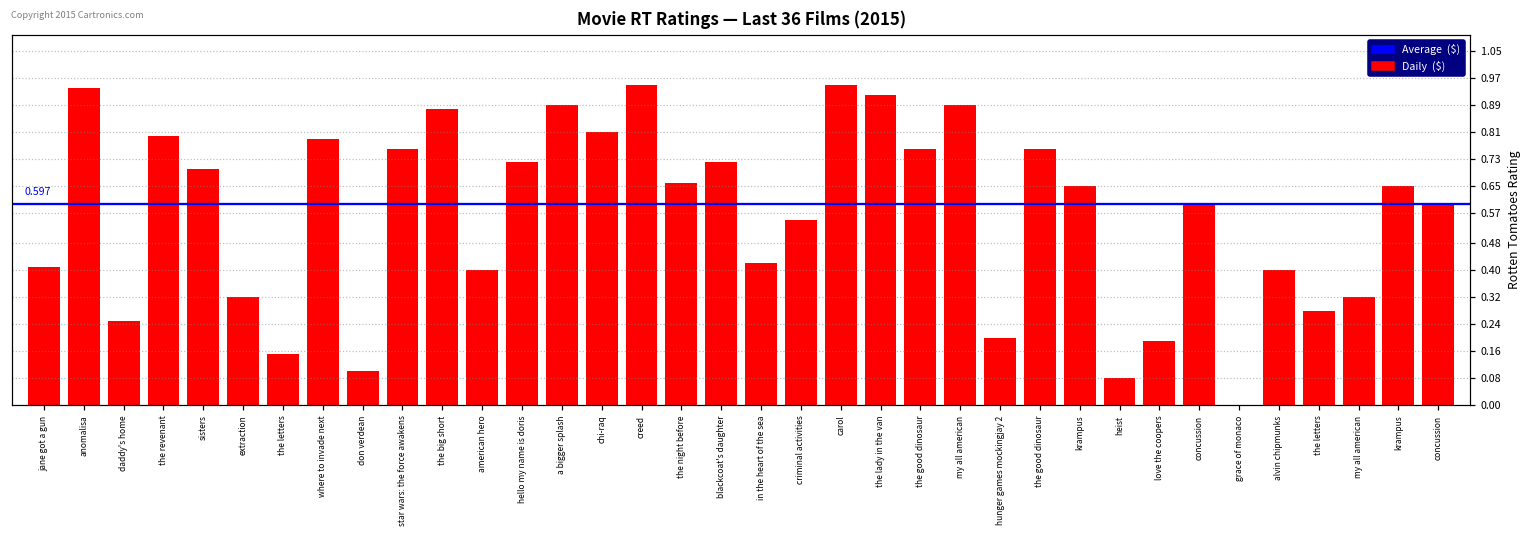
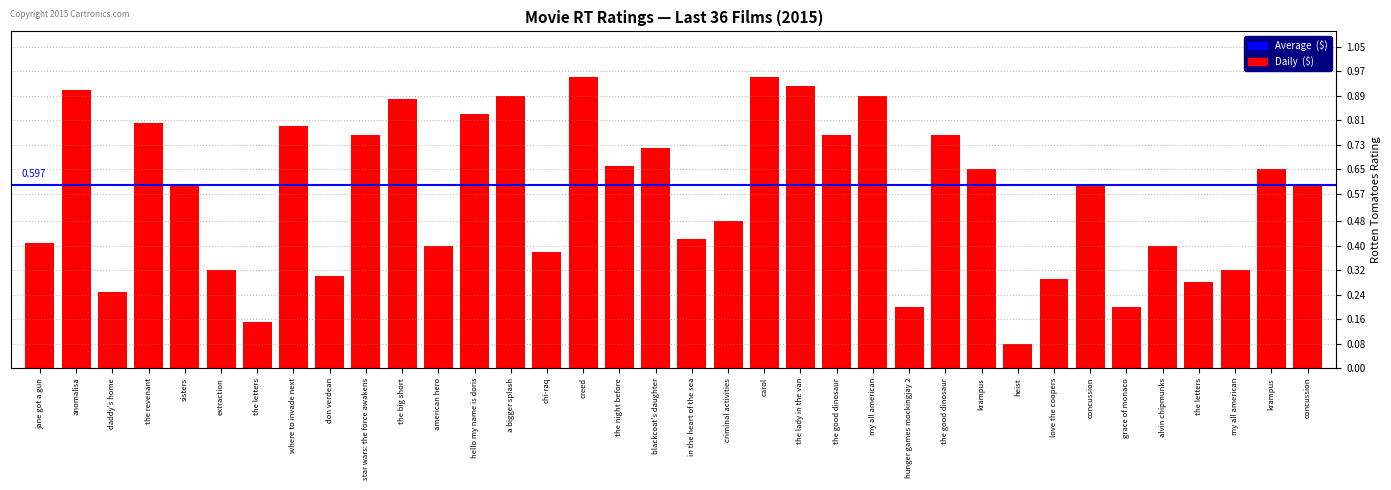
anomalisa: 0.94 -> 0.91
sisters: 0.7 -> 0.6
don verdean: 0.1 -> 0.3
hello my name is doris: 0.72 -> 0.83
chi-raq: 0.81 -> 0.38
criminal activities: 0.55 -> 0.48
love the coopers: 0.19 -> 0.29
grace of monaco: 0.0 -> 0.2
